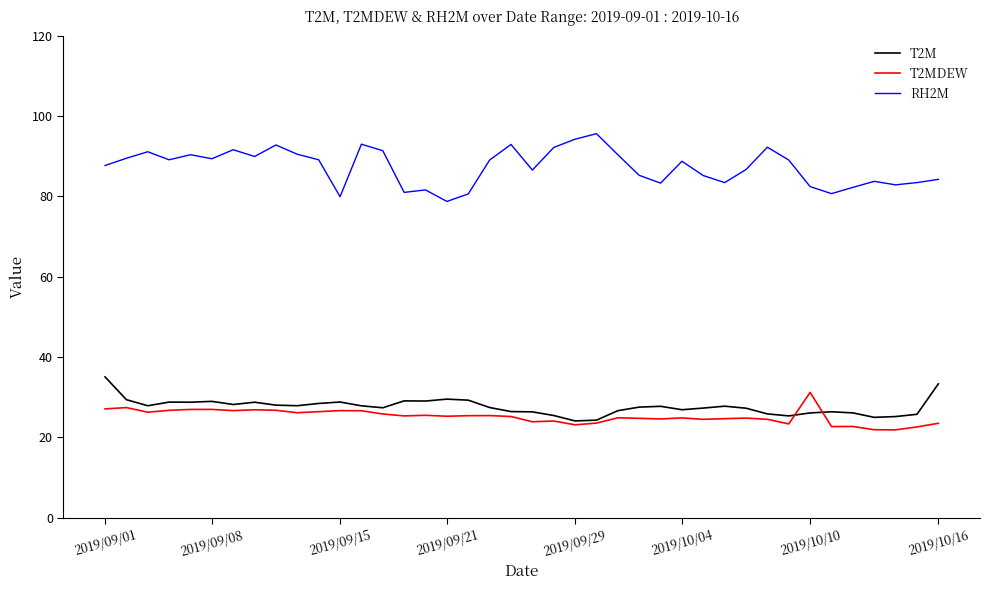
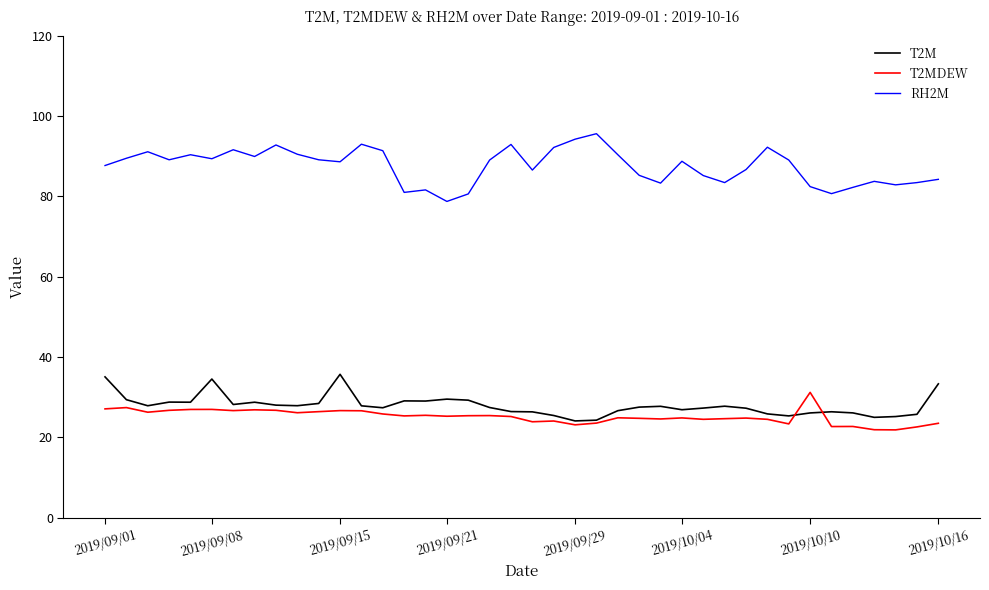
T2M, 2019/09/08: 29 -> 35
T2M, 2019/09/15: 29 -> 36
RH2M, 2019/09/15: 80 -> 89
